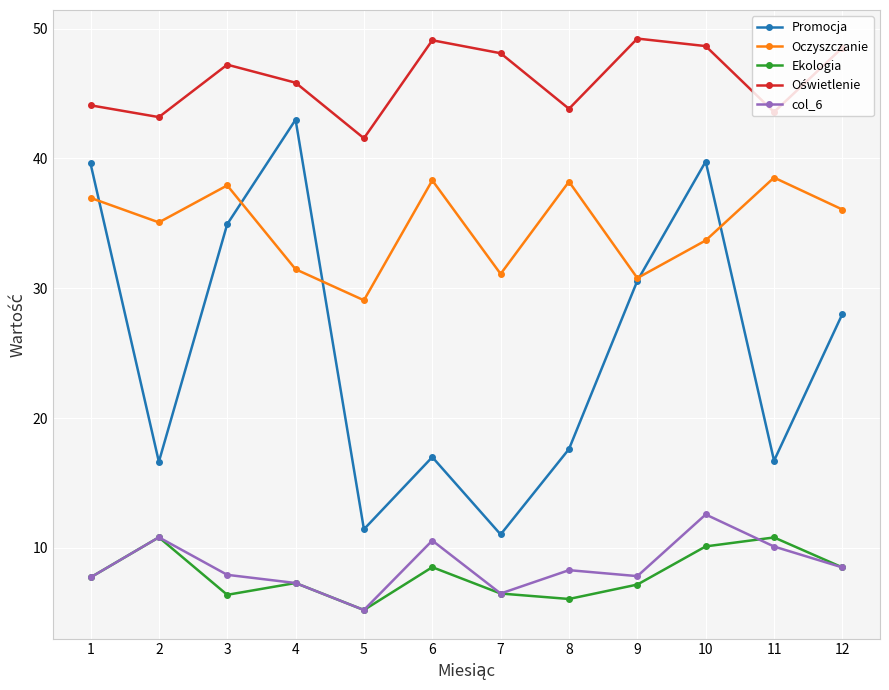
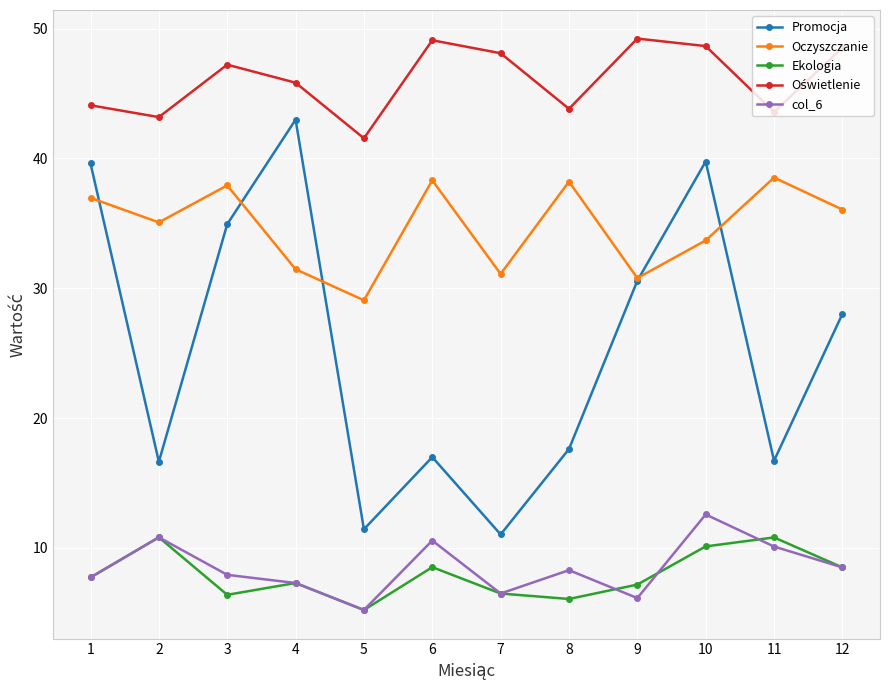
col_6, 9: 7.8 -> 6.1
